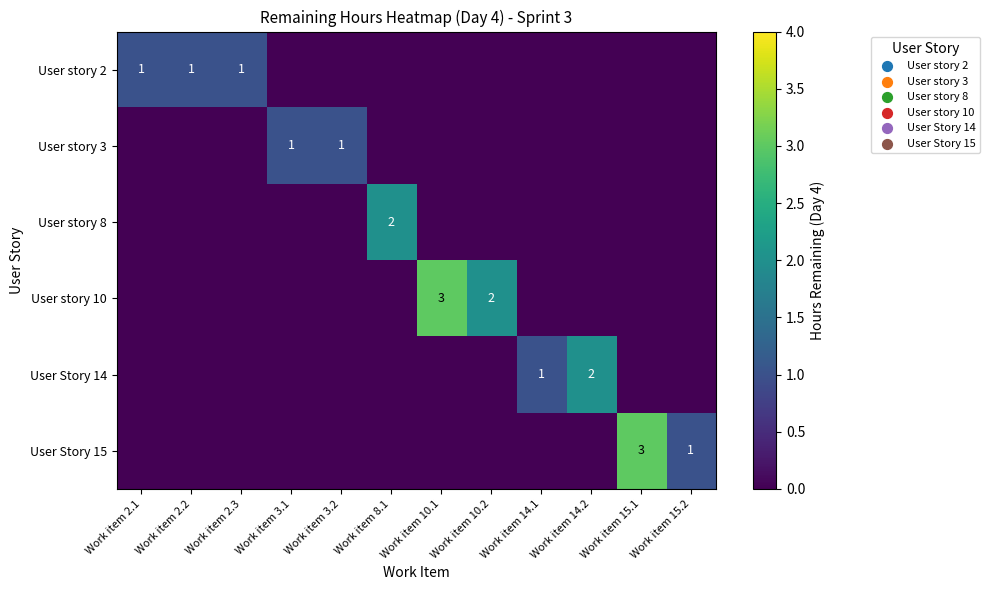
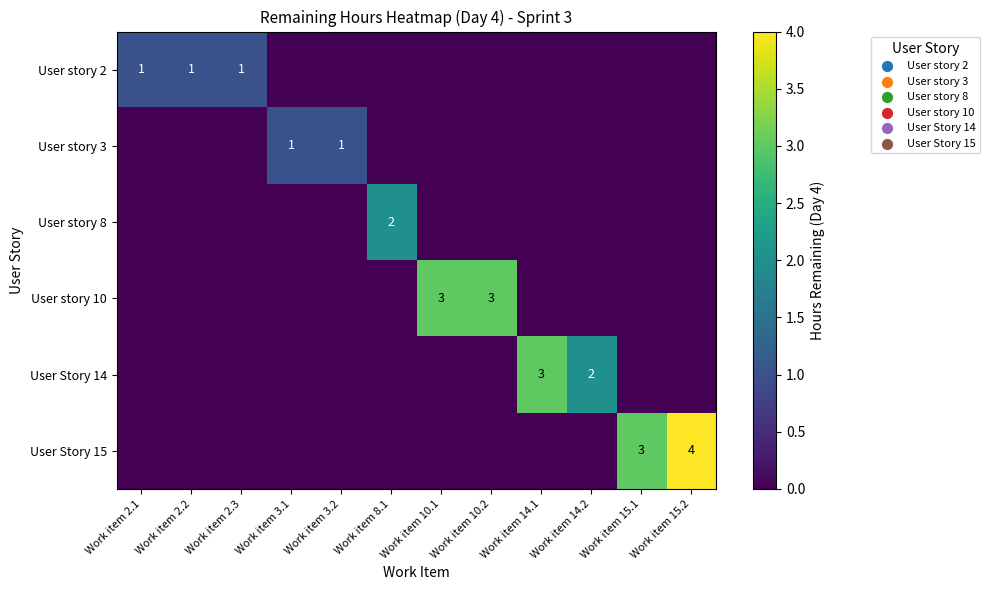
User story 10, Work item 10.2: 2 -> 3
User Story 14, Work item 14.1: 1 -> 3
User Story 15, Work item 15.2: 1 -> 4
